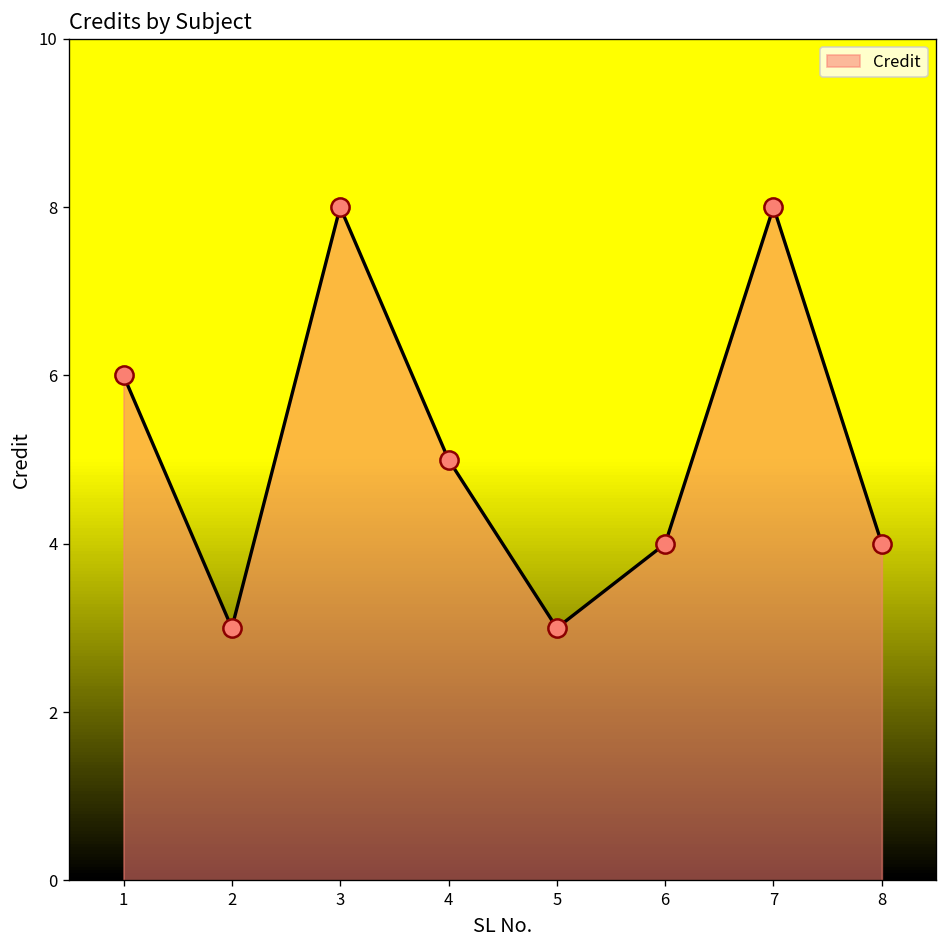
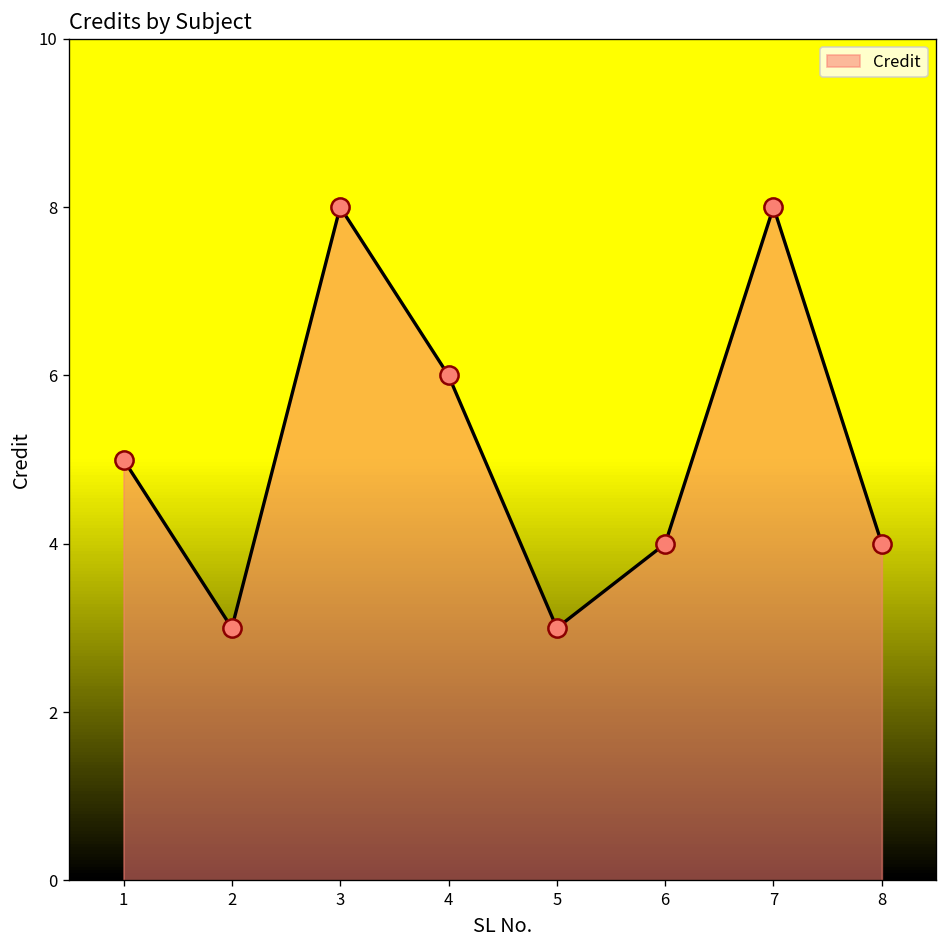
1: 6 -> 5
4: 5 -> 6
